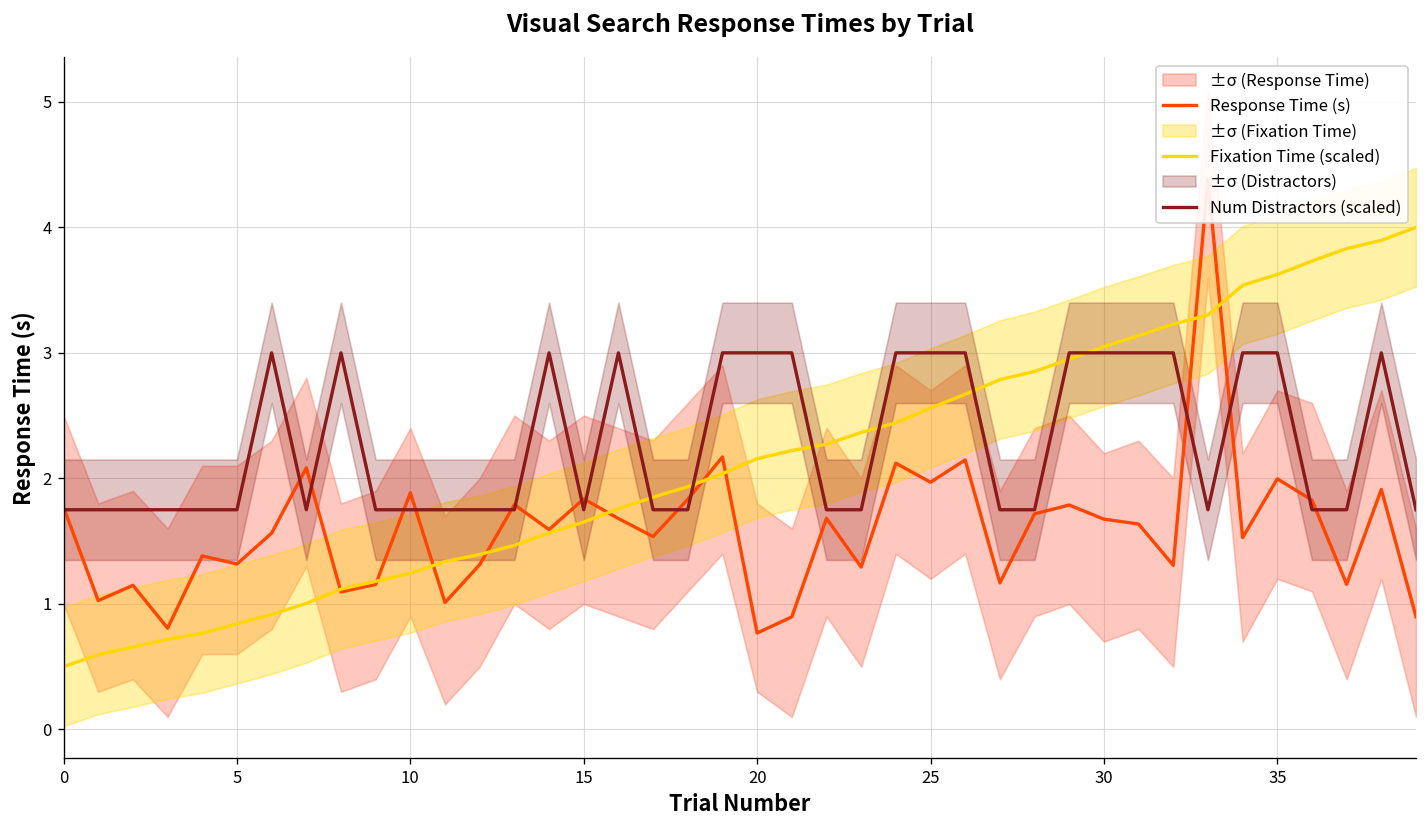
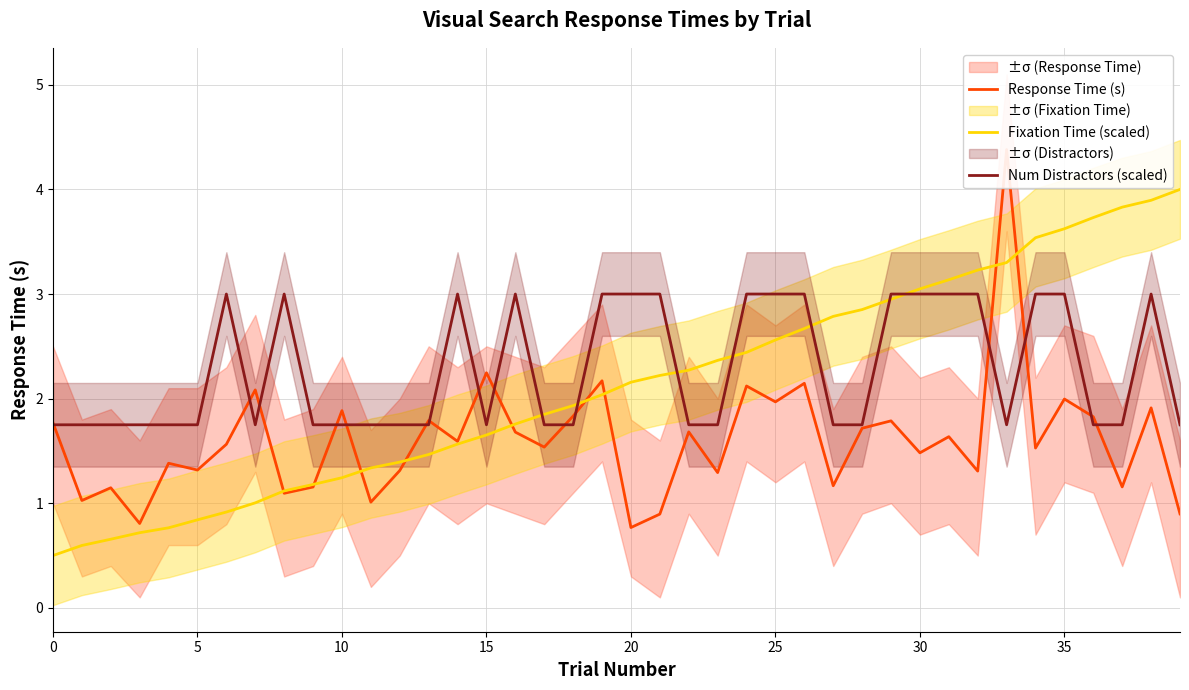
Response Time (s), 15: 1.84 -> 2.25
Response Time (s), 30: 1.68 -> 1.48
